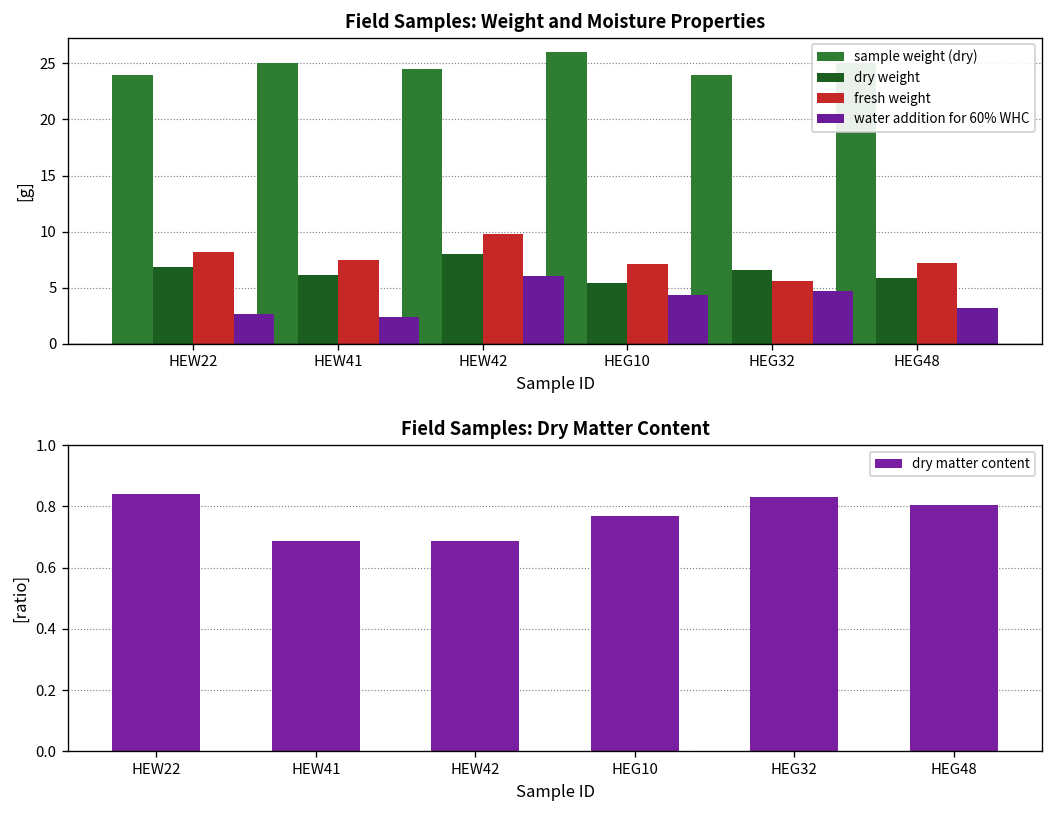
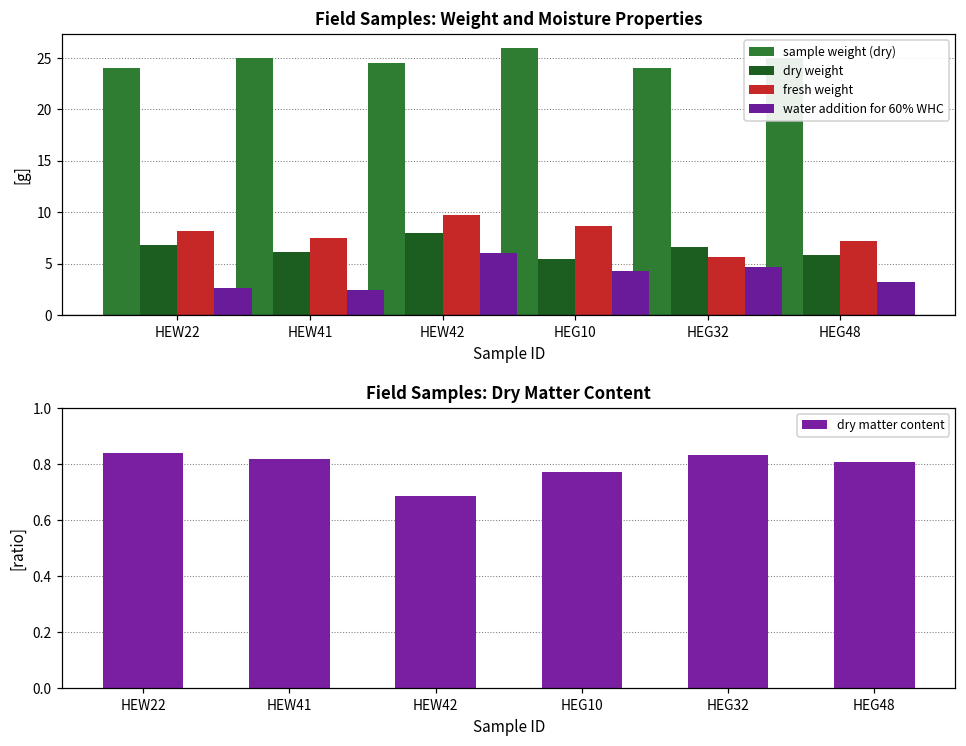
Field Samples: Weight and Moisture Properties, fresh weight, HEG10: 7 -> 9
Field Samples: Dry Matter Content, HEW41: 0.69 -> 0.82
